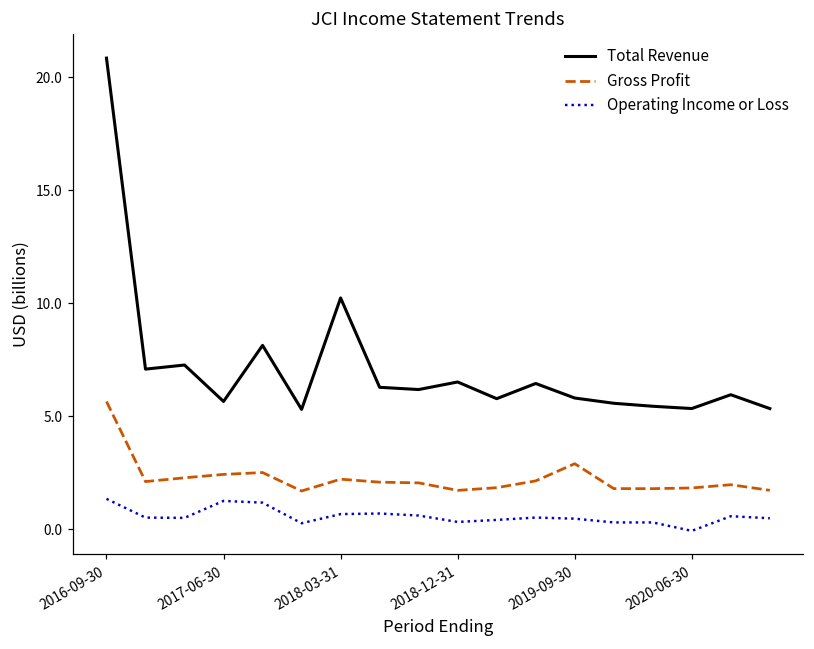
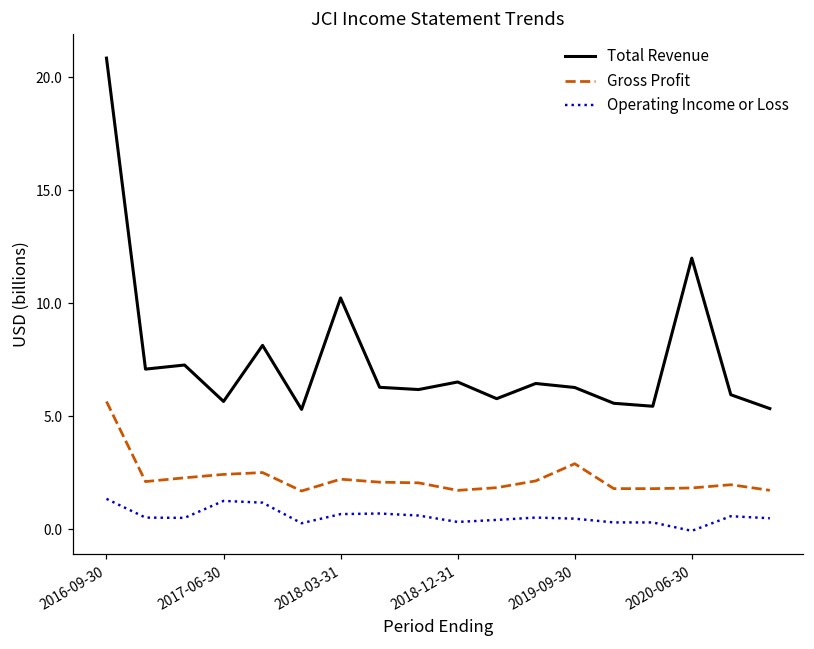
Total Revenue, 2019-09-30: 5.8 -> 6.3
Total Revenue, 2020-06-30: 5.3 -> 12.0
